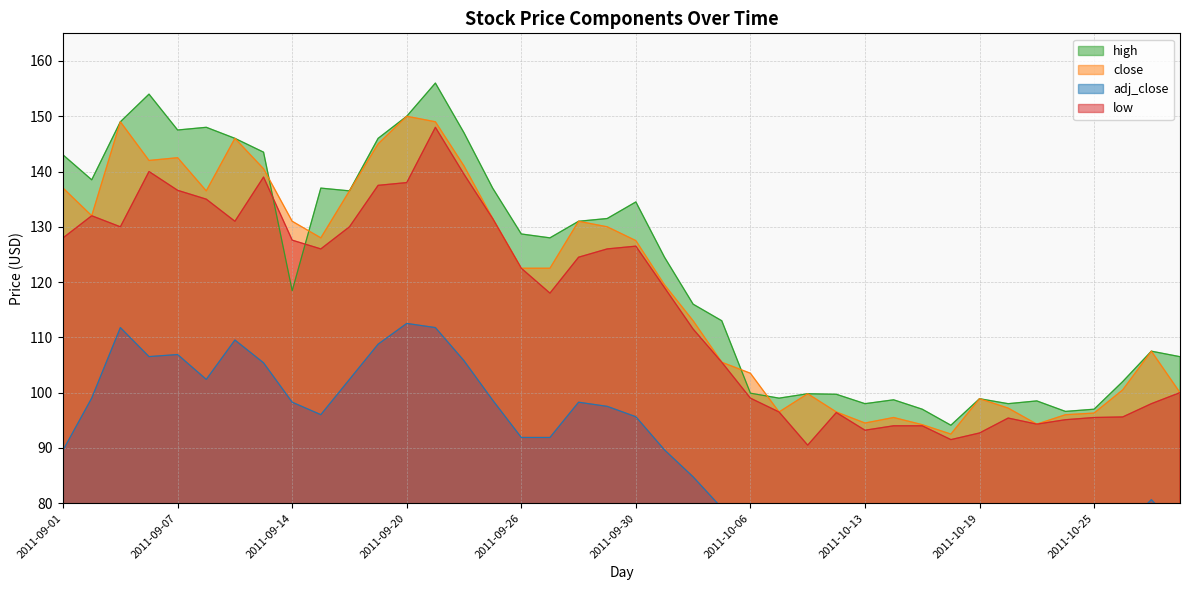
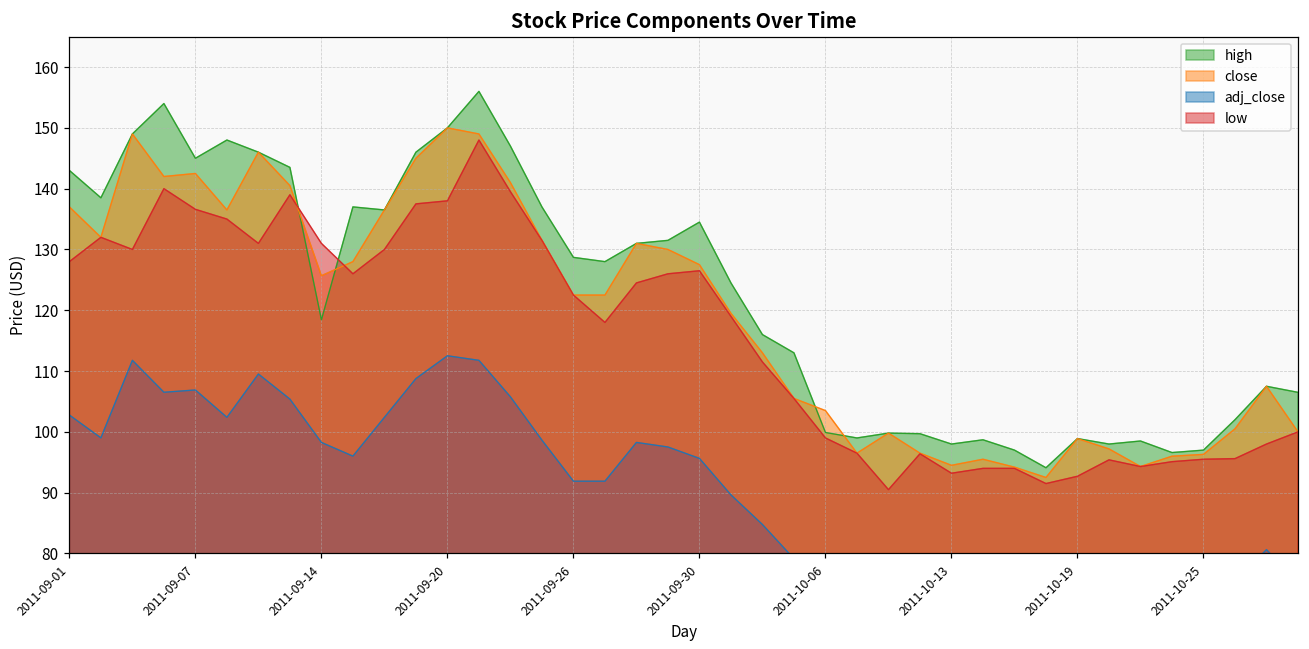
adj_close, 2011-09-01: 90 -> 103
high, 2011-09-07: 148 -> 145
close, 2011-09-14: 131 -> 126
low, 2011-09-14: 128 -> 131
